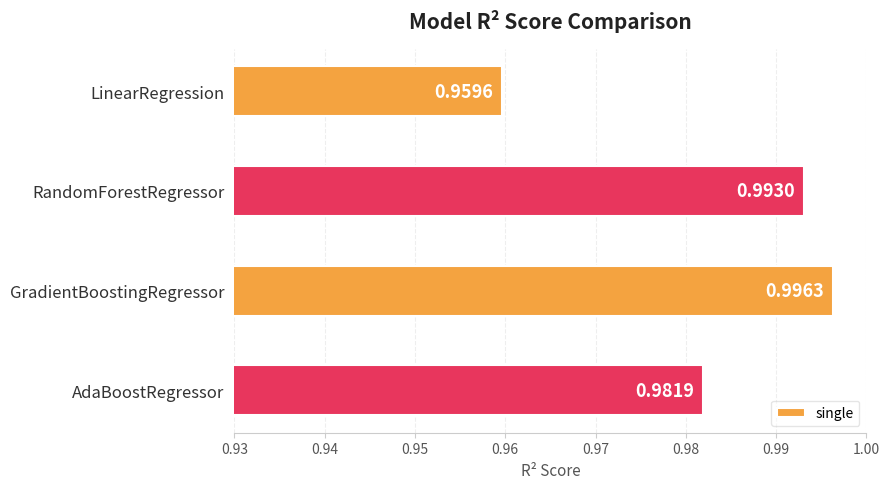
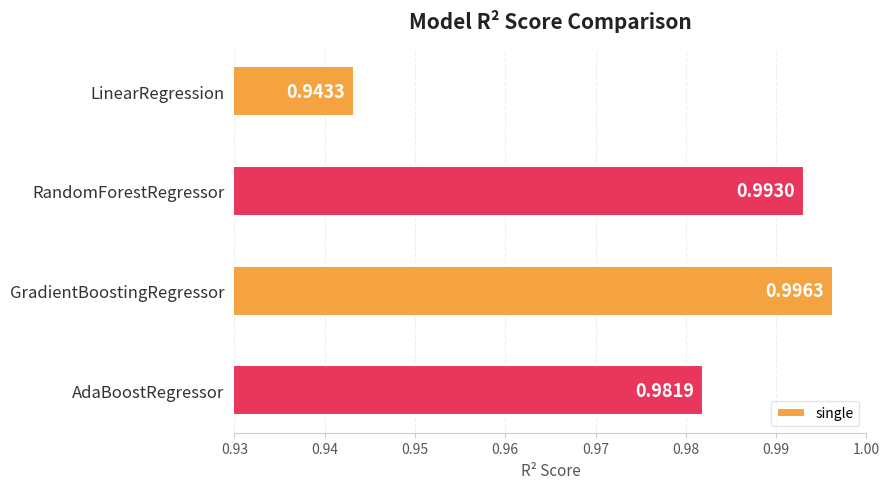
LinearRegression: 0.9596 -> 0.9433
